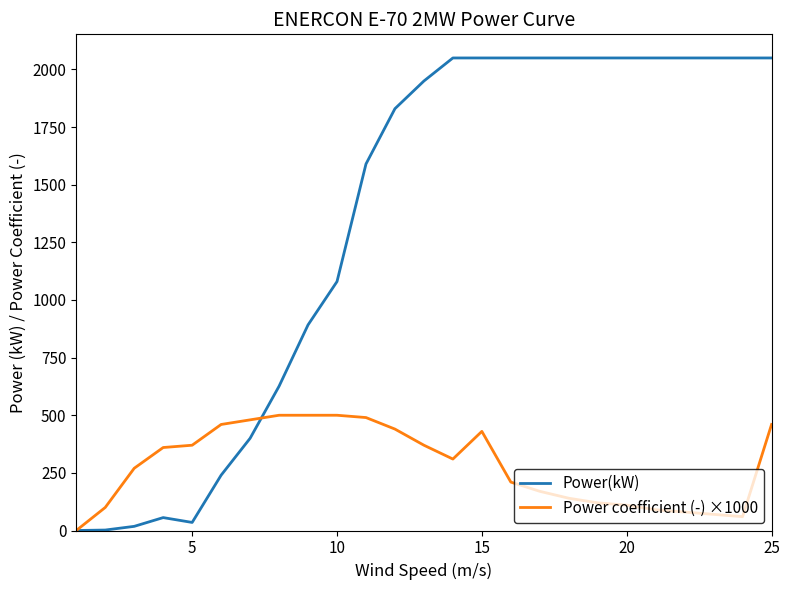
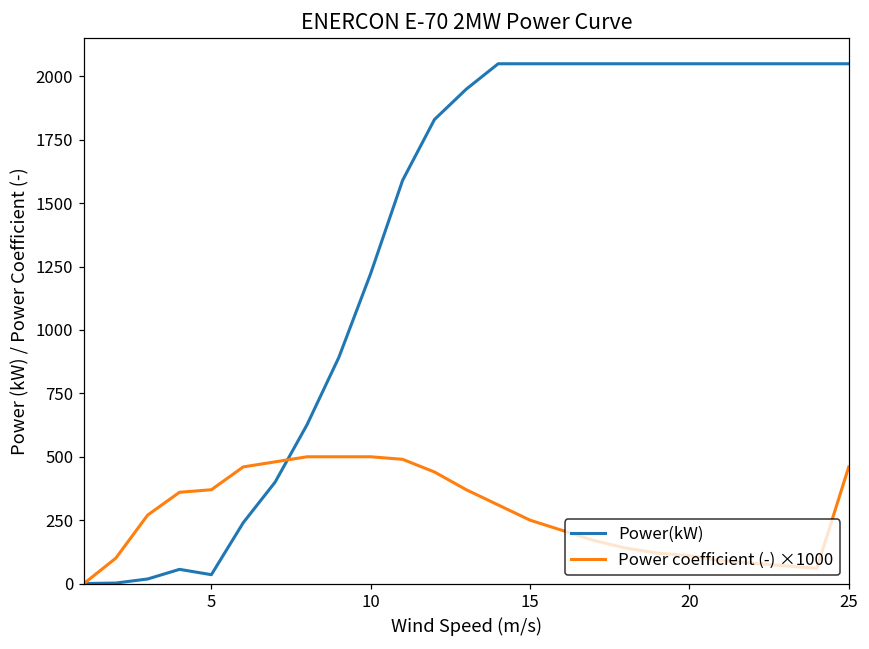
Power(kW), 10: 1080 -> 1220
Power coefficient (-) ×1000, 15: 430 -> 250
